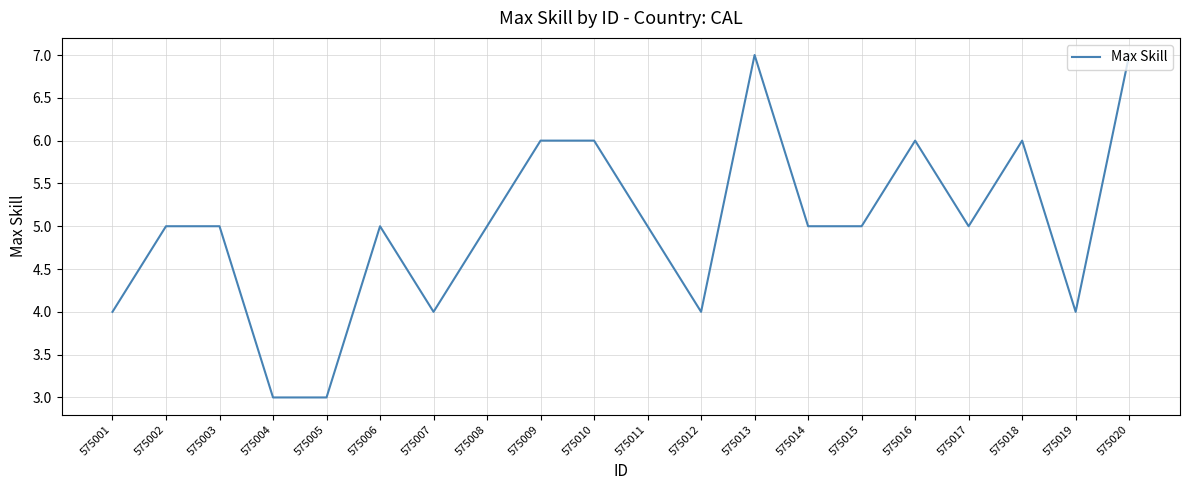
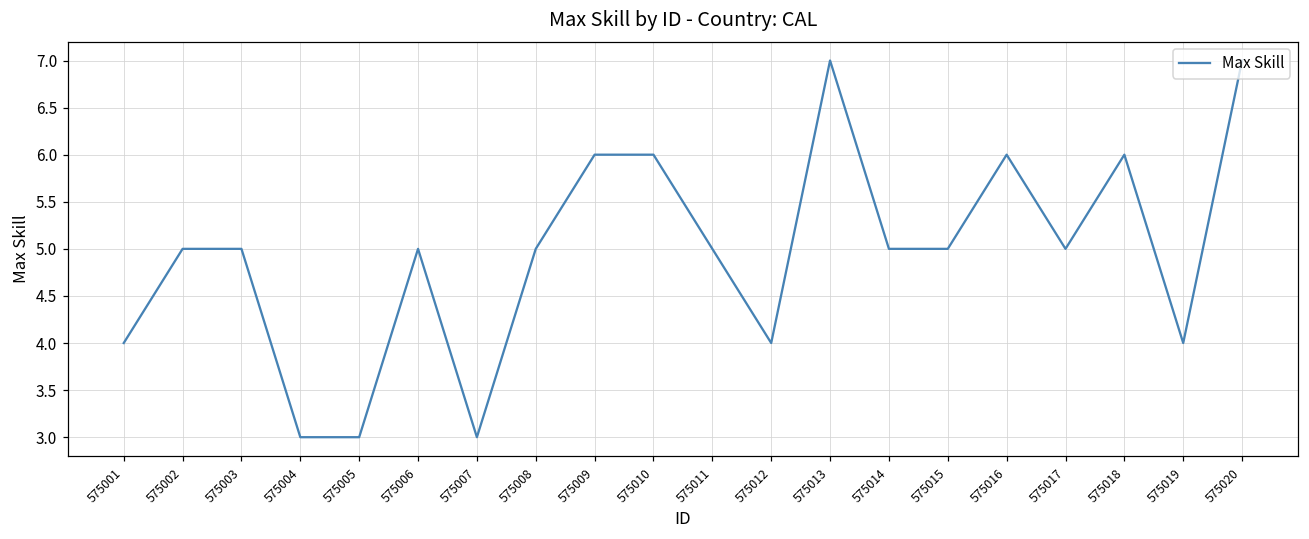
575007: 4 -> 3
